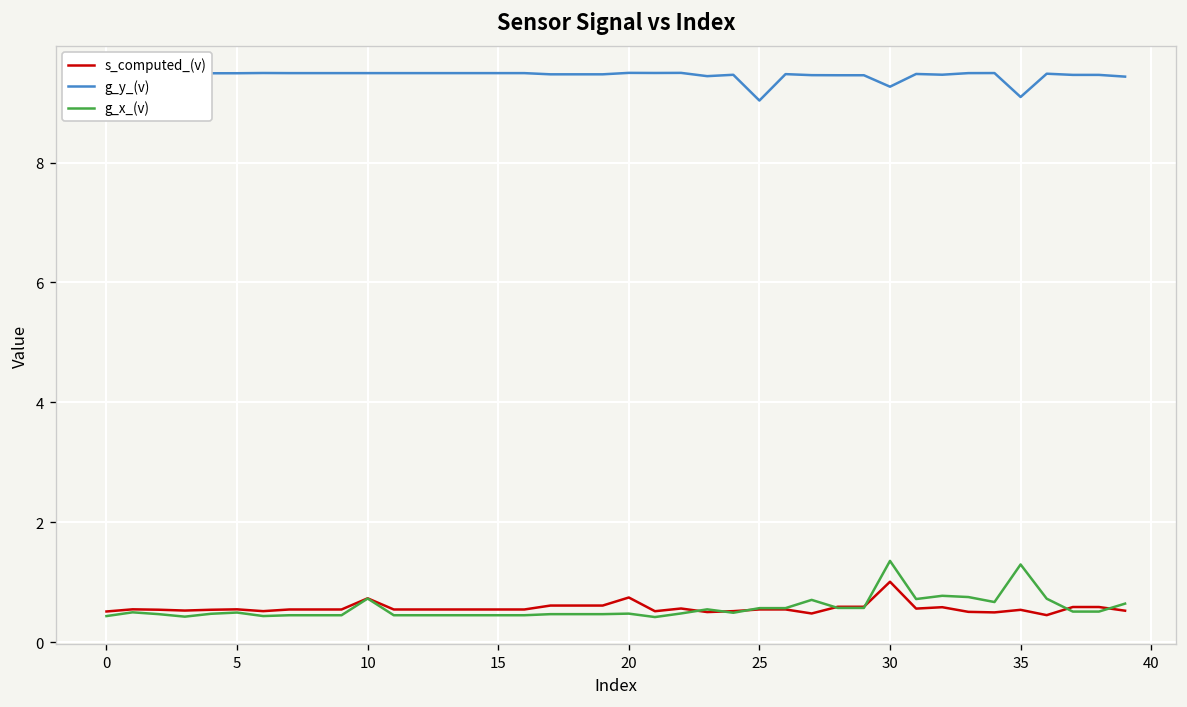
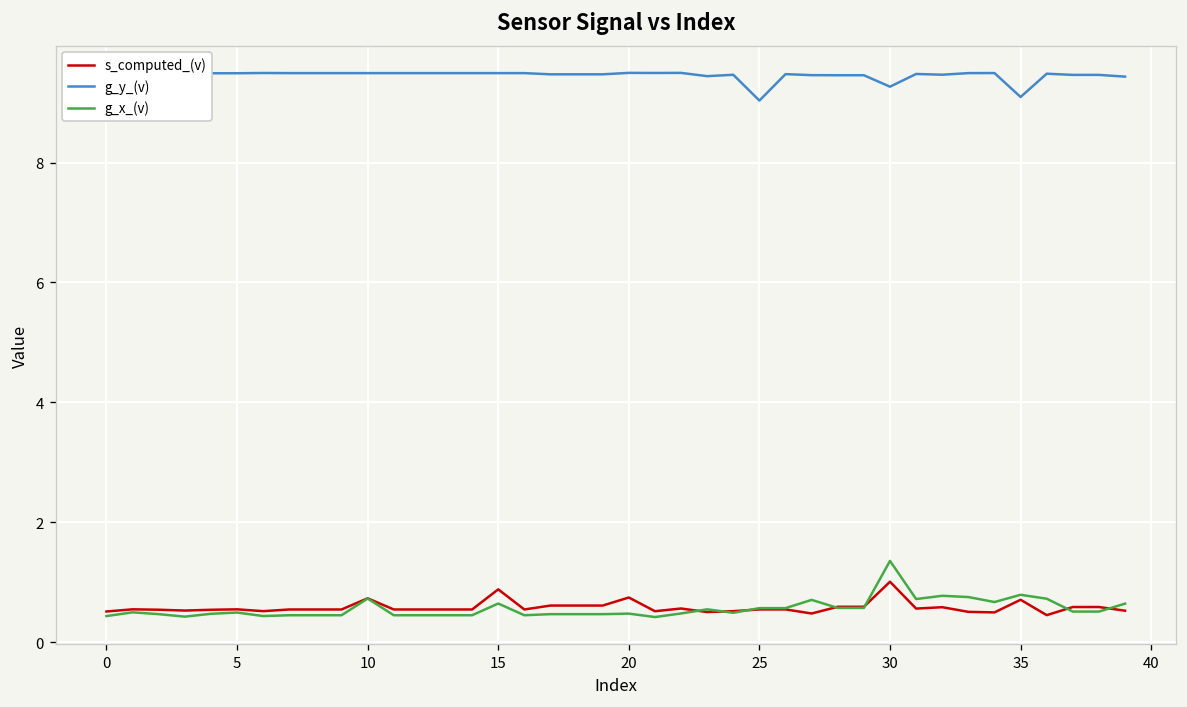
s_computed_(v), 15: 0.5 -> 0.9
g_x_(v), 15: 0.4 -> 0.6
s_computed_(v), 35: 0.5 -> 0.7
g_x_(v), 35: 1.3 -> 0.8
